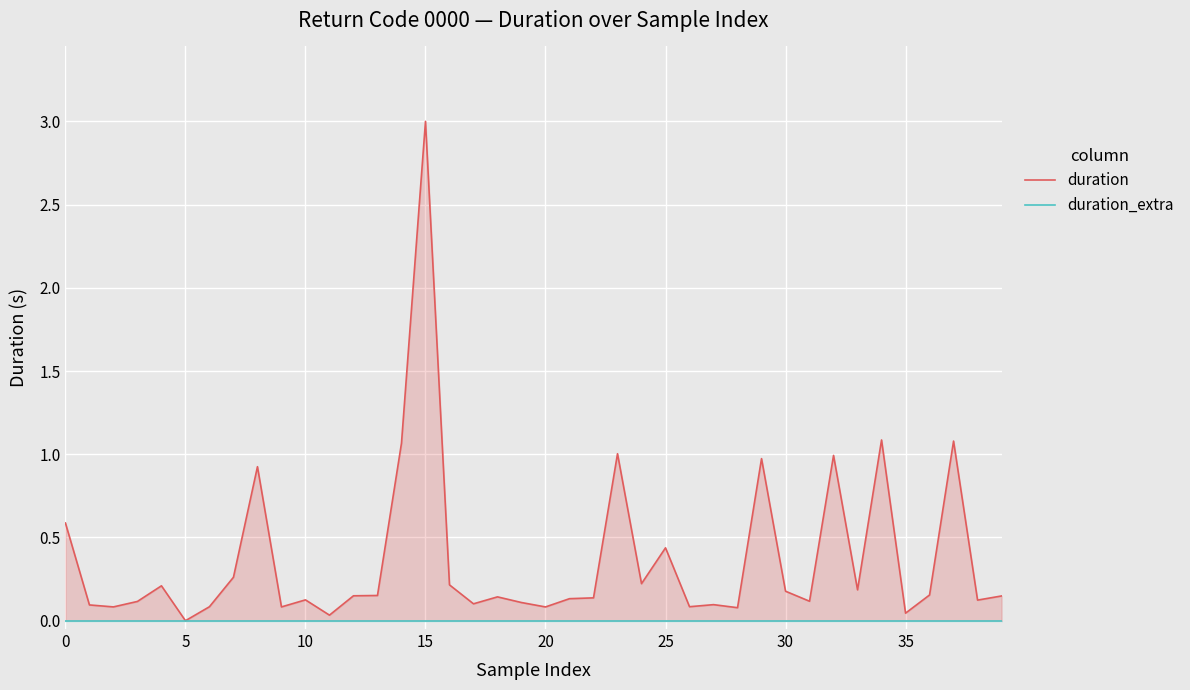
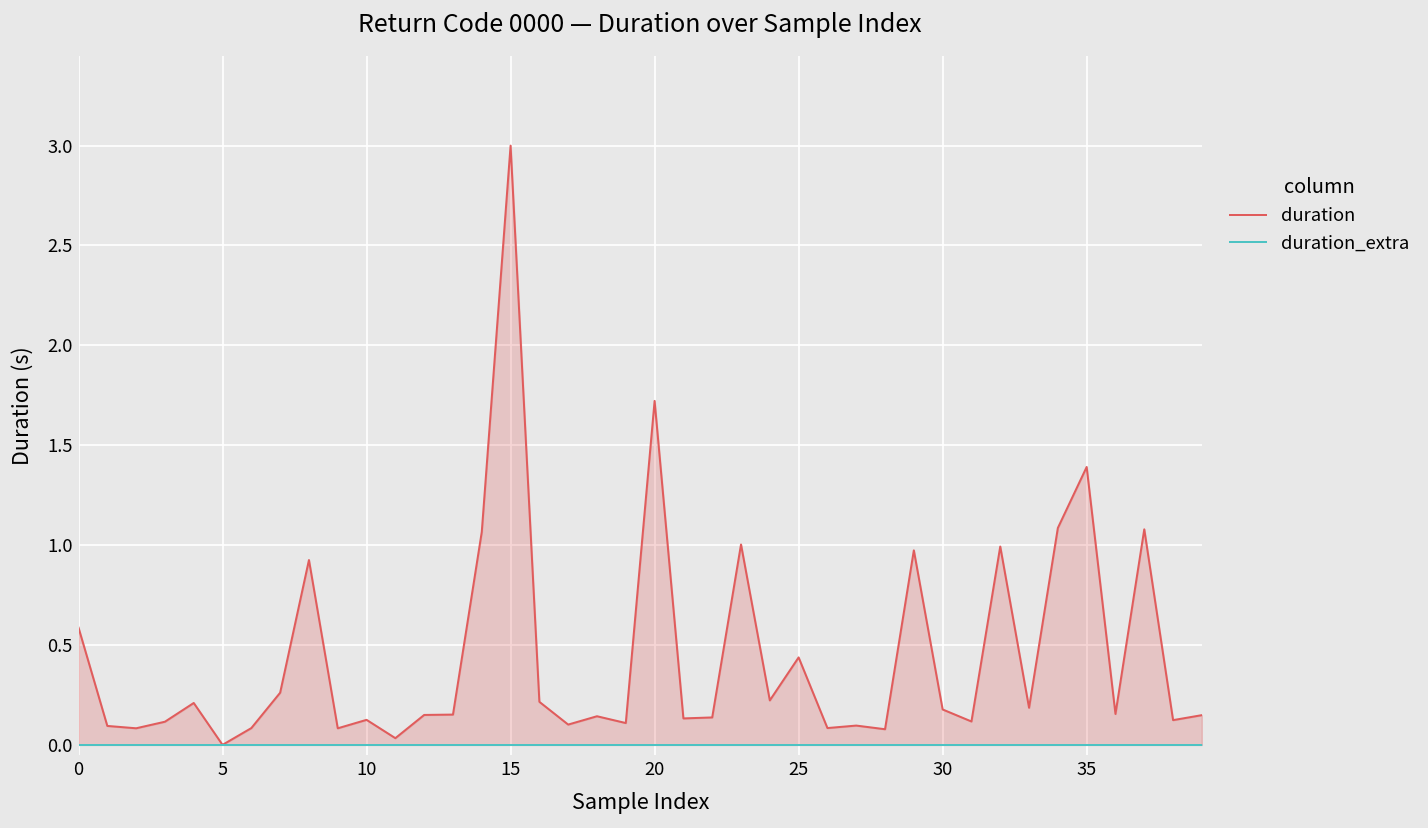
duration, 20: 0.08 -> 1.72
duration, 35: 0.05 -> 1.39
